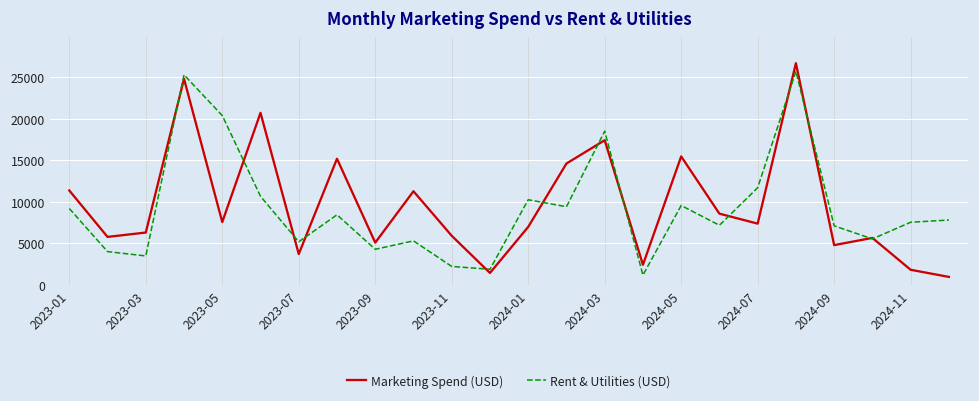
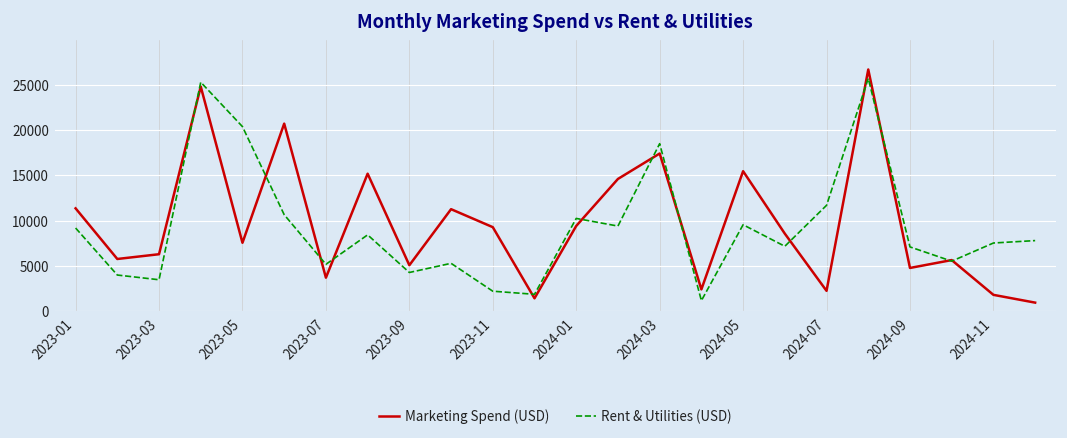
Marketing Spend (USD), 2023-11: 6000 -> 9000
Marketing Spend (USD), 2024-01: 7000 -> 9000
Marketing Spend (USD), 2024-07: 7000 -> 2000
